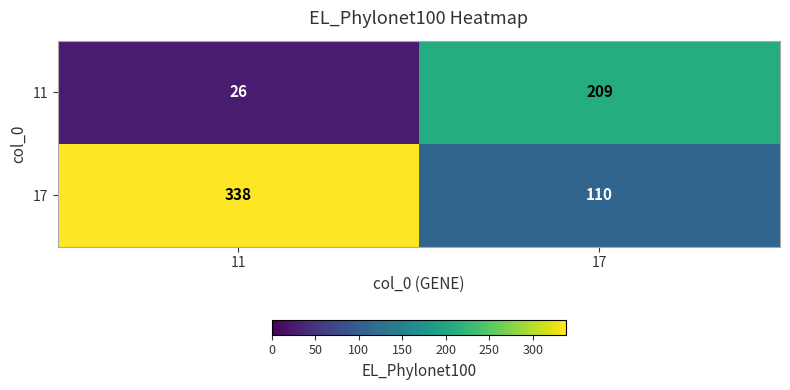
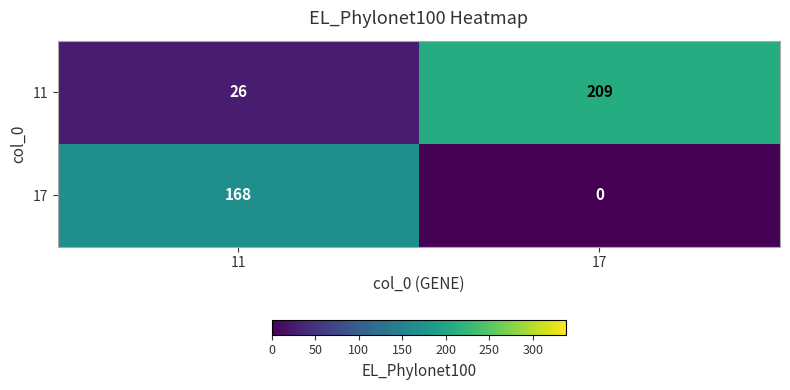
17, 11: 338 -> 168
17, 17: 110 -> 0
